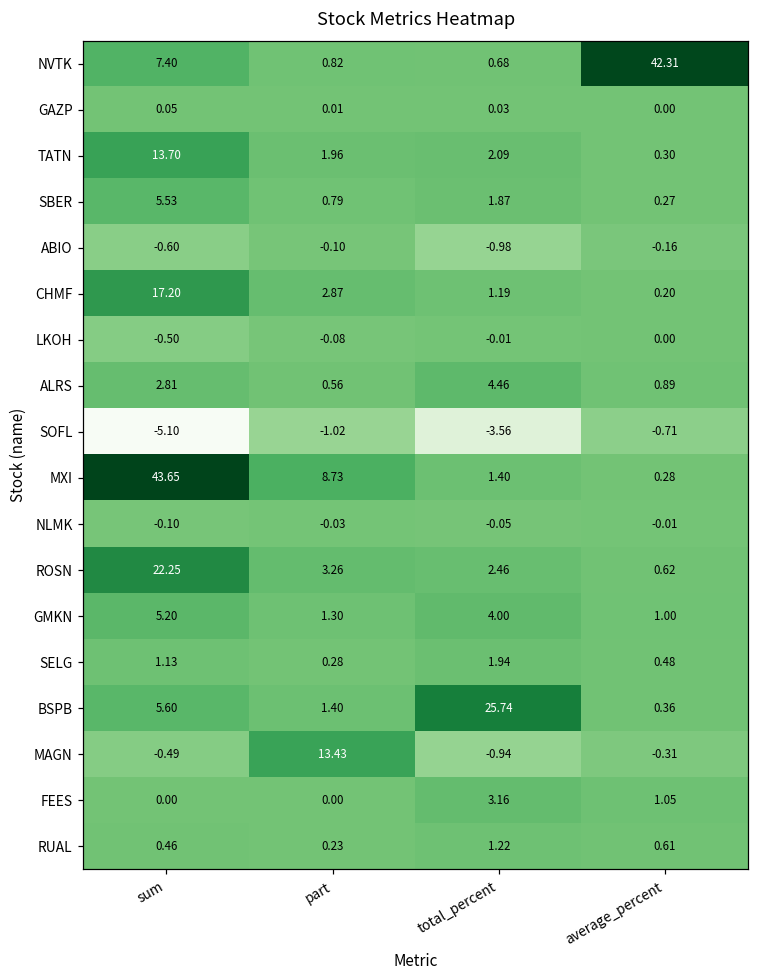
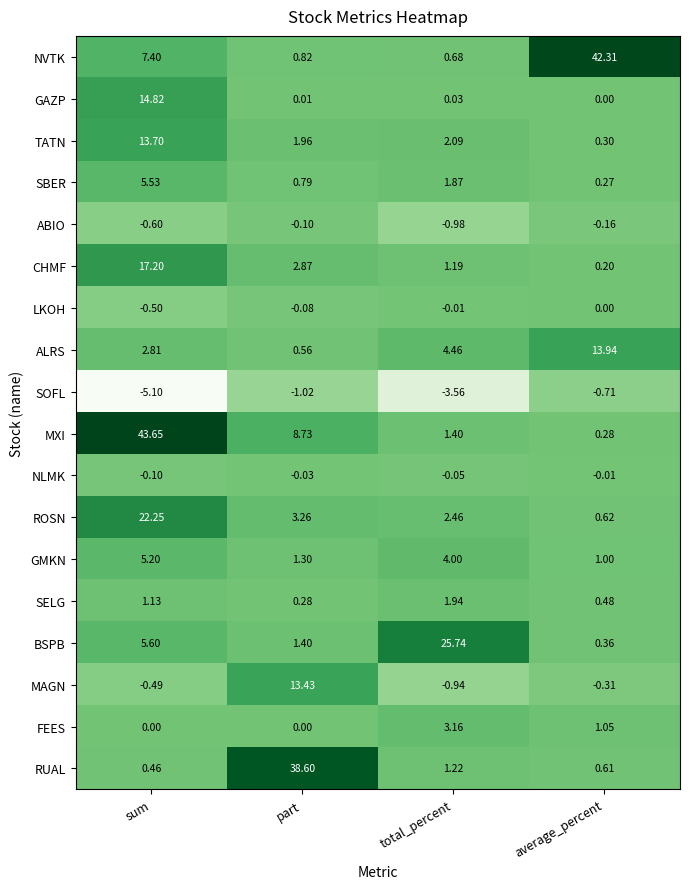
GAZP, sum: 0.05 -> 14.82
ALRS, average_percent: 0.89 -> 13.94
RUAL, part: 0.23 -> 38.60
